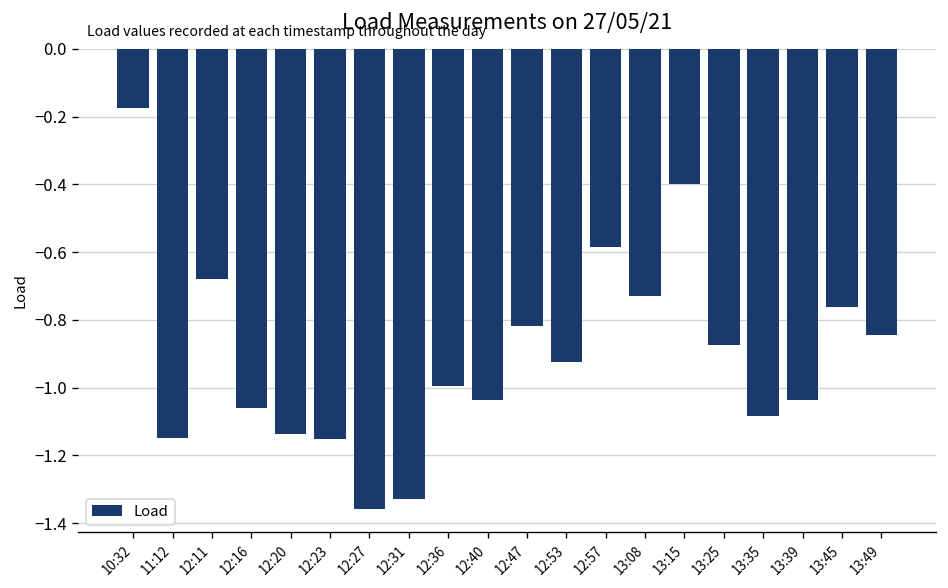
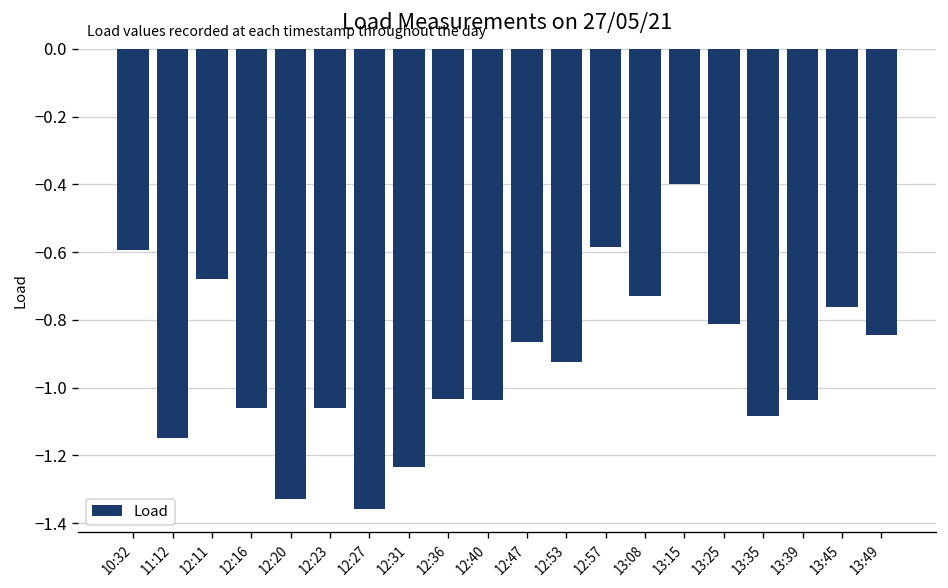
10:32: -0.18 -> -0.60
12:20: -1.14 -> -1.33
12:23: -1.15 -> -1.06
12:31: -1.33 -> -1.23
12:36: -0.99 -> -1.03
12:47: -0.82 -> -0.87
13:25: -0.88 -> -0.81
